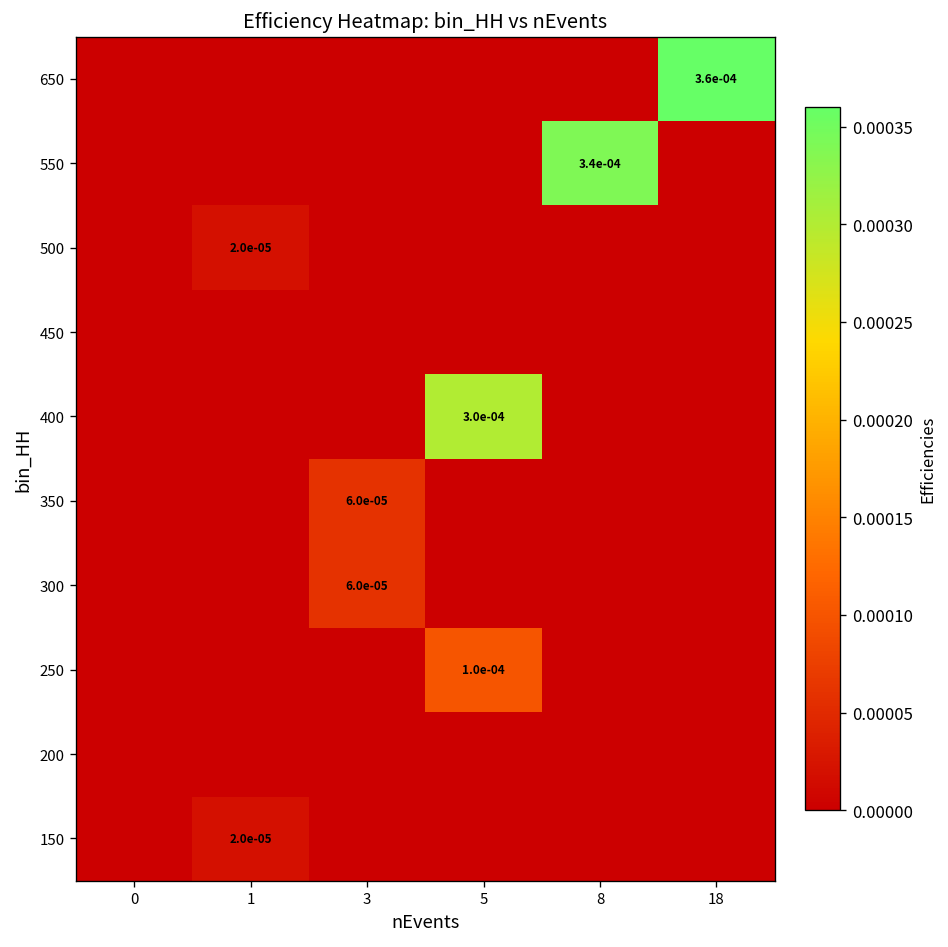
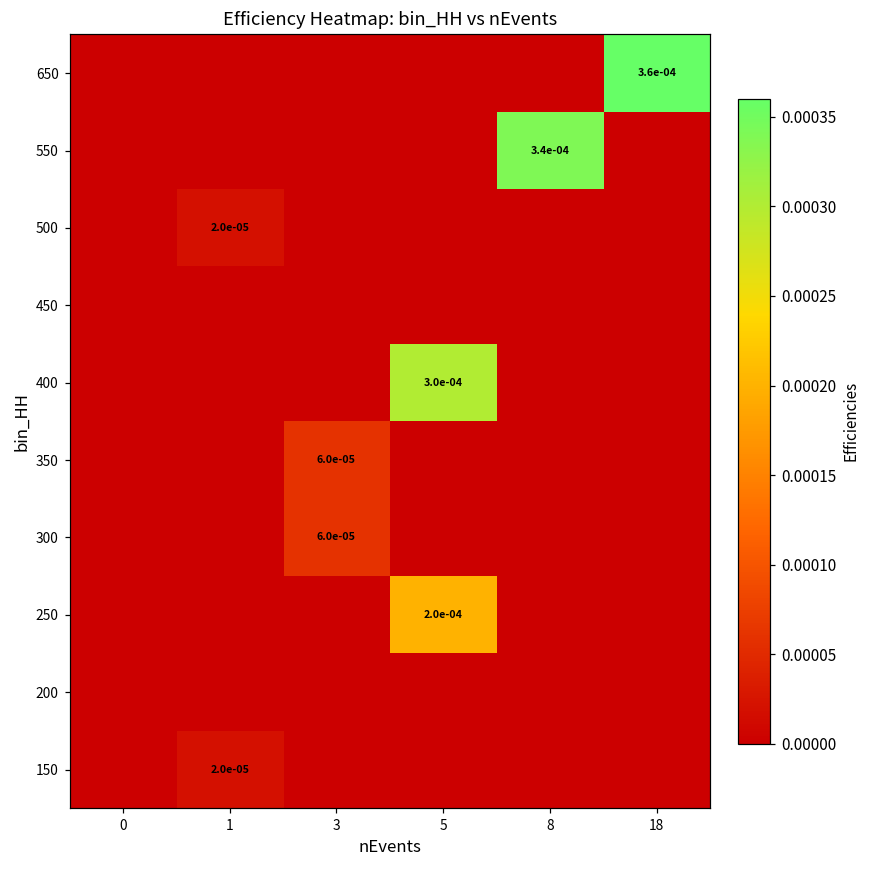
250, 5: 1.0e-04 -> 2.0e-04
